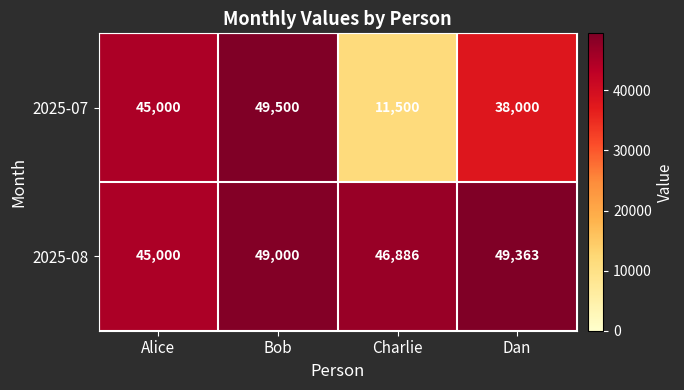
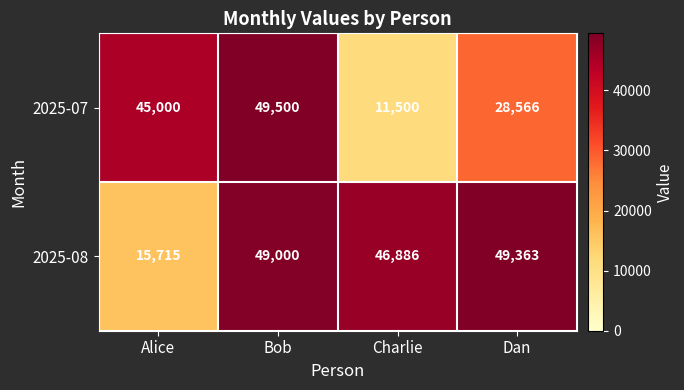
2025-07, Dan: 38,000 -> 28,566
2025-08, Alice: 45,000 -> 15,715
